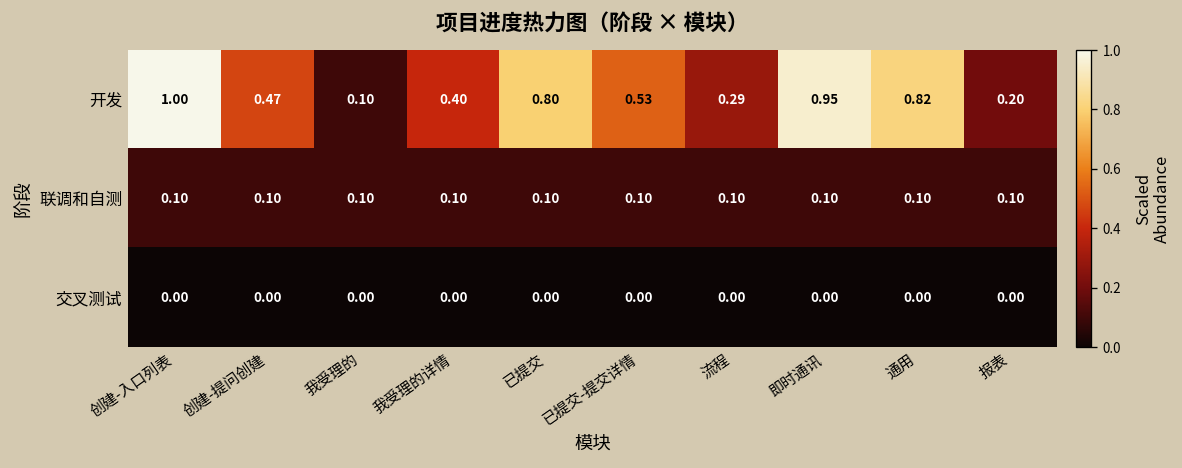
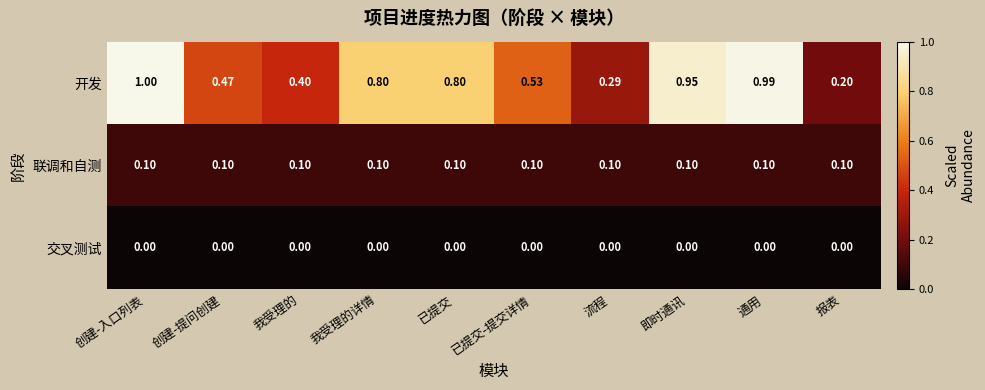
开发, 我受理的: 0.10 -> 0.40
开发, 我受理的详情: 0.40 -> 0.80
开发, 通用: 0.82 -> 0.99
